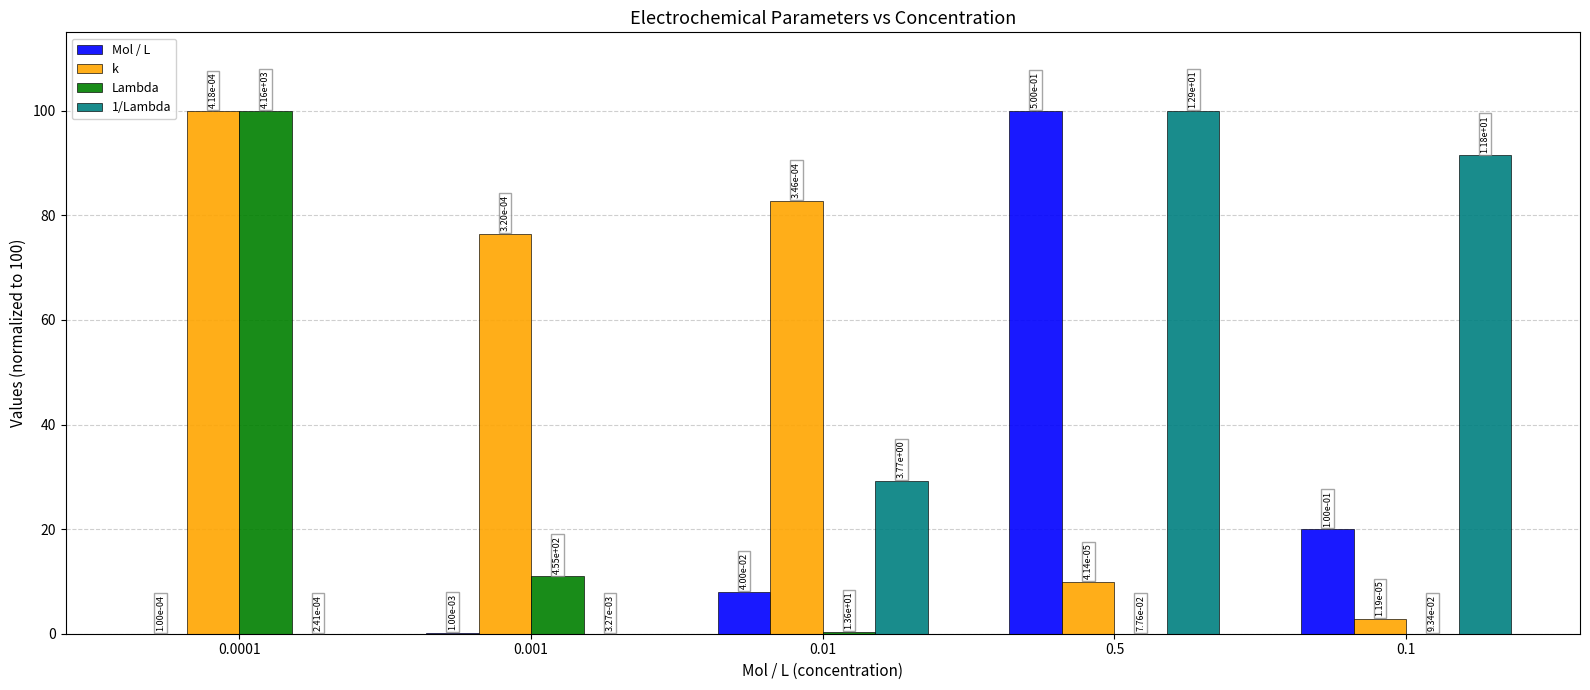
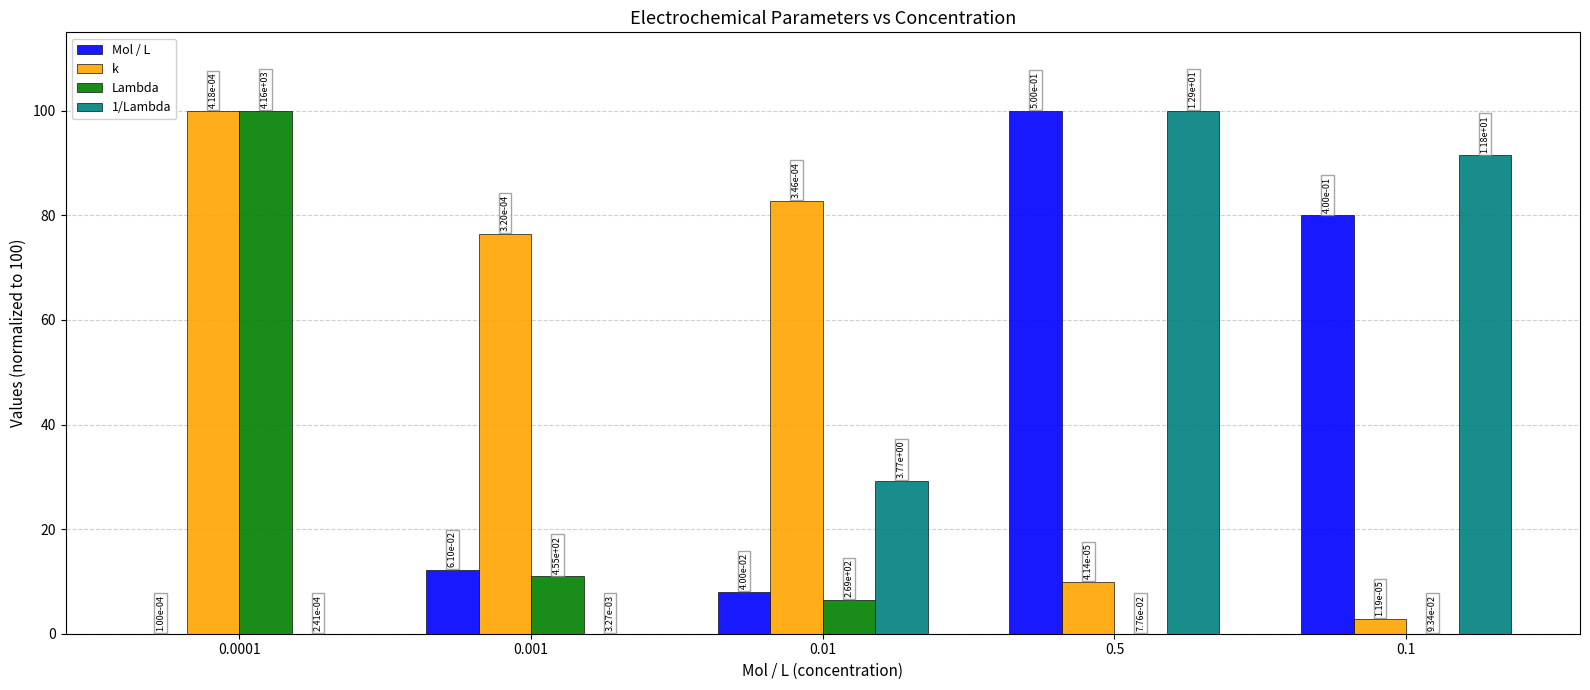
Mol / L, 0.001: 1.00e-03 -> 6.10e-02
Lambda, 0.01: 1.36e+01 -> 2.69e+02
Mol / L, 0.1: 1.00e-01 -> 4.00e-01
